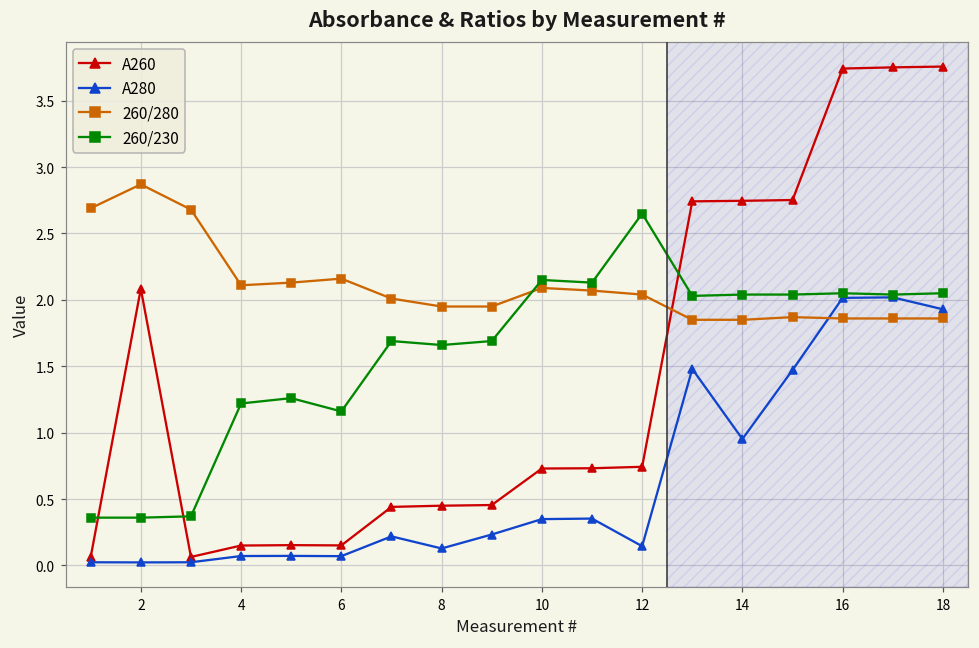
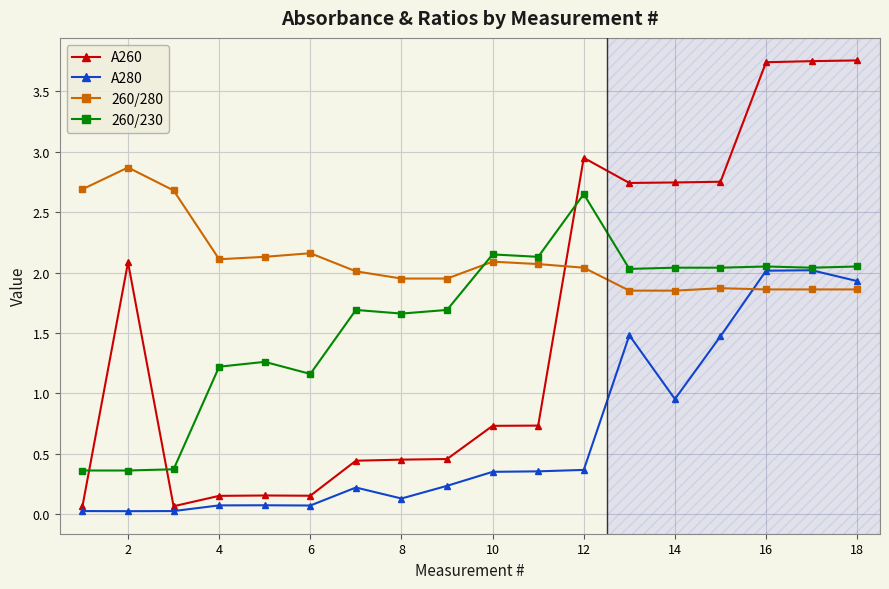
A260, 12: 0.74 -> 2.95
A280, 12: 0.15 -> 0.37
